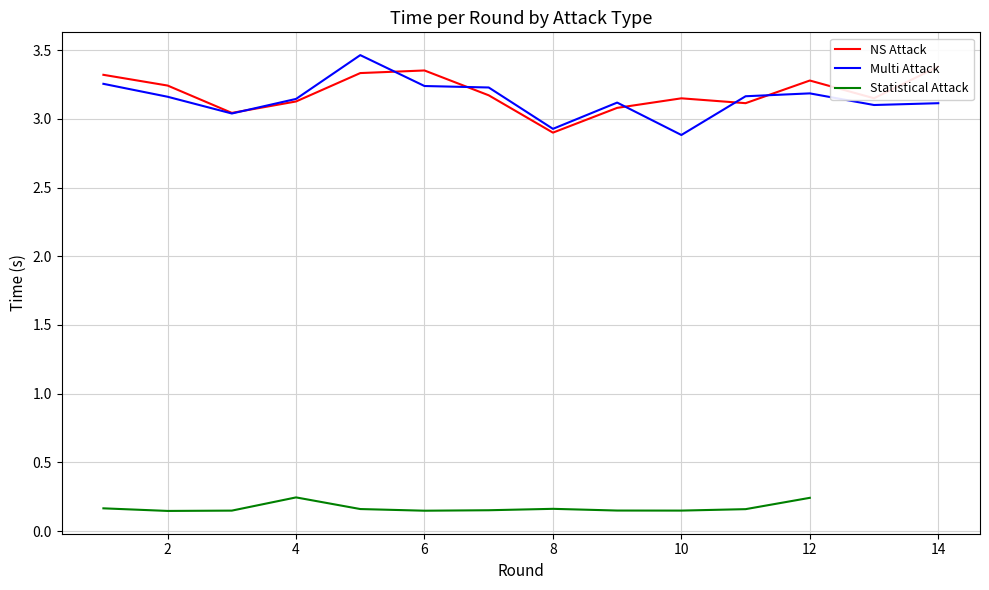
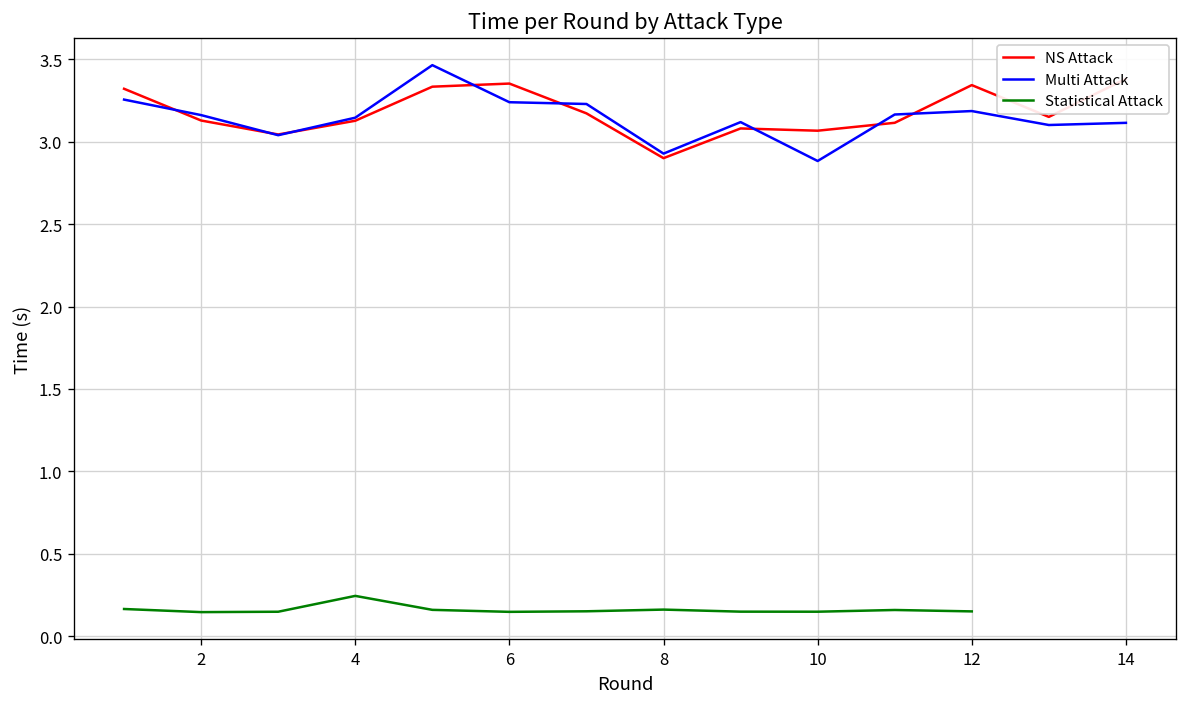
NS Attack, 2: 3.24 -> 3.13
NS Attack, 10: 3.15 -> 3.07
NS Attack, 12: 3.28 -> 3.34
Statistical Attack, 12: 0.24 -> 0.15
